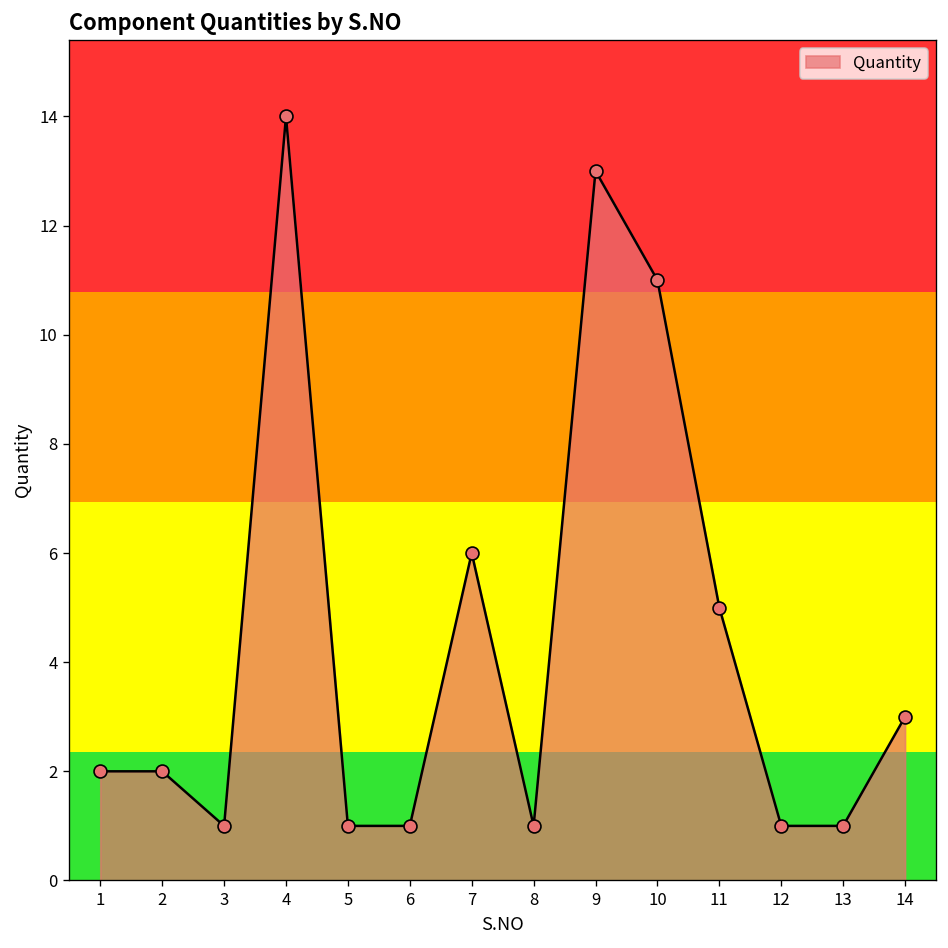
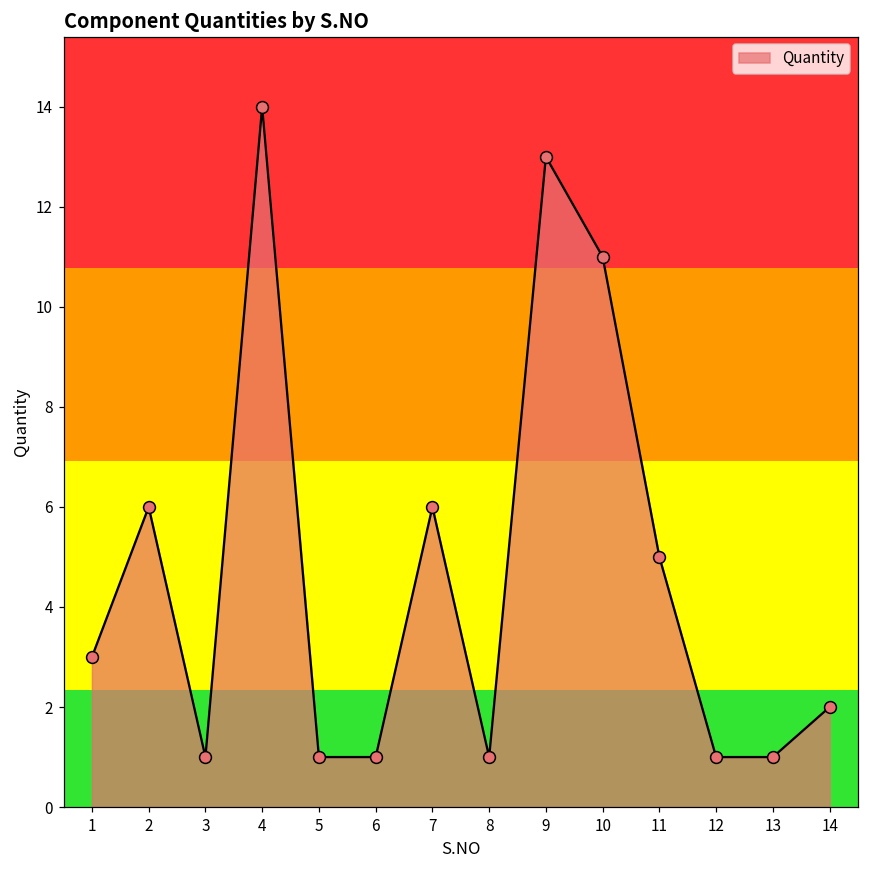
1: 2 -> 3
2: 2 -> 6
14: 3 -> 2
